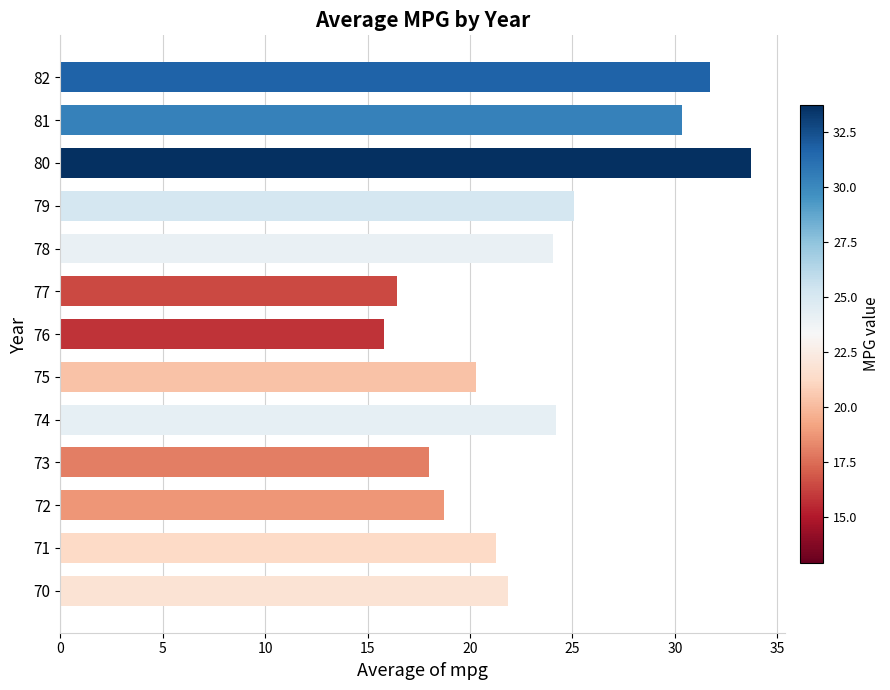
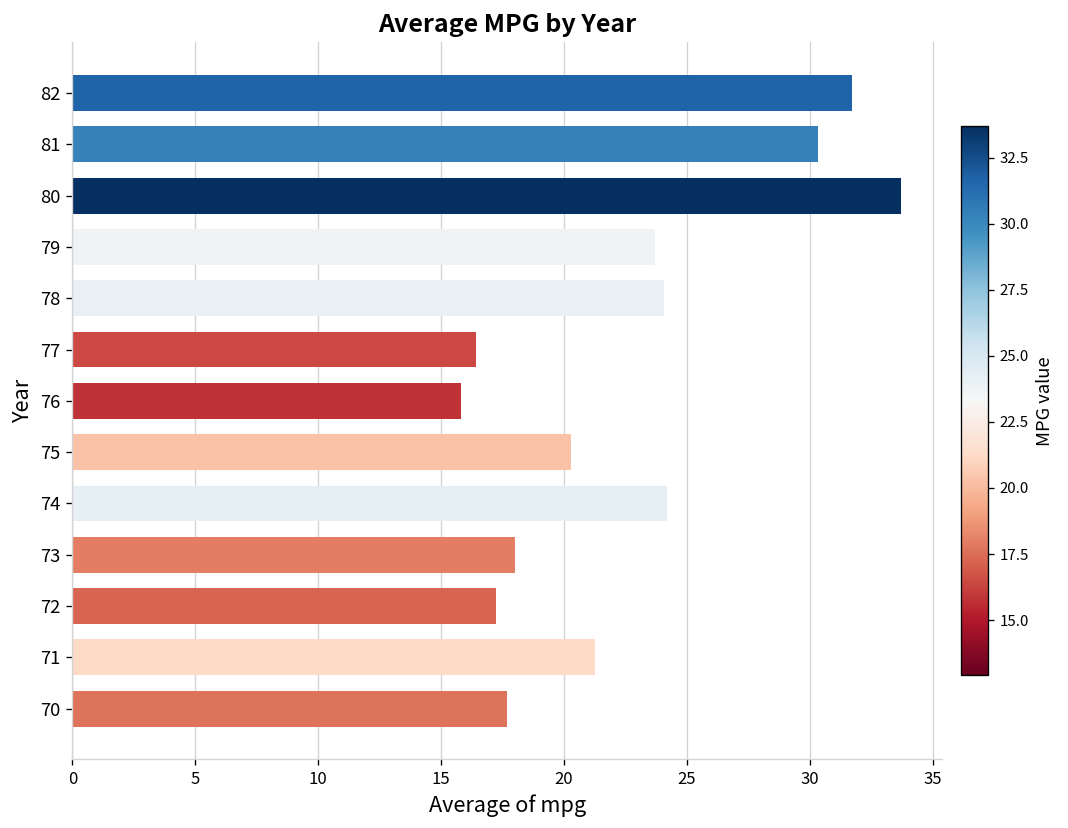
79: 25.1 -> 23.7
72: 18.7 -> 17.2
70: 21.8 -> 17.7
